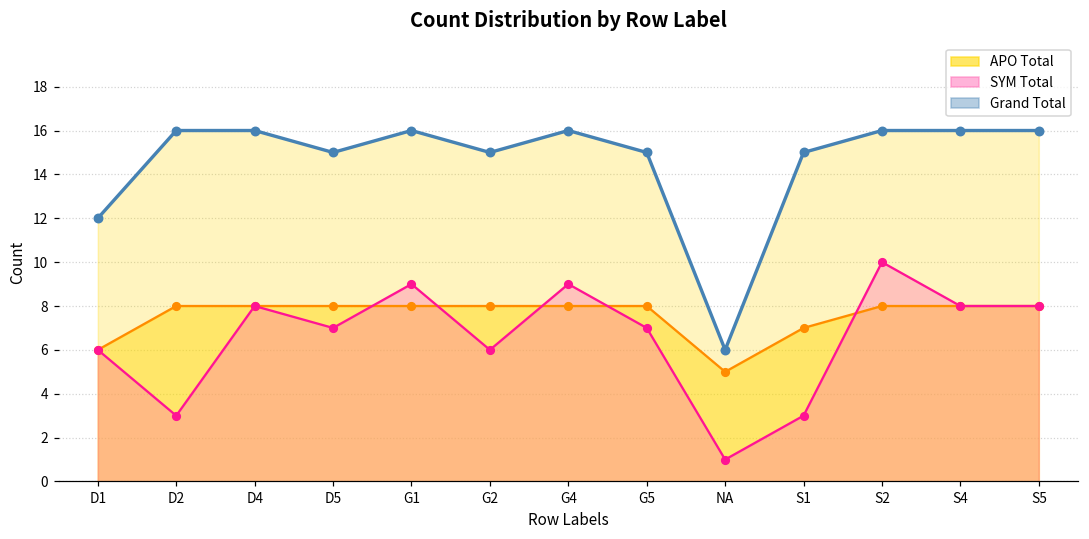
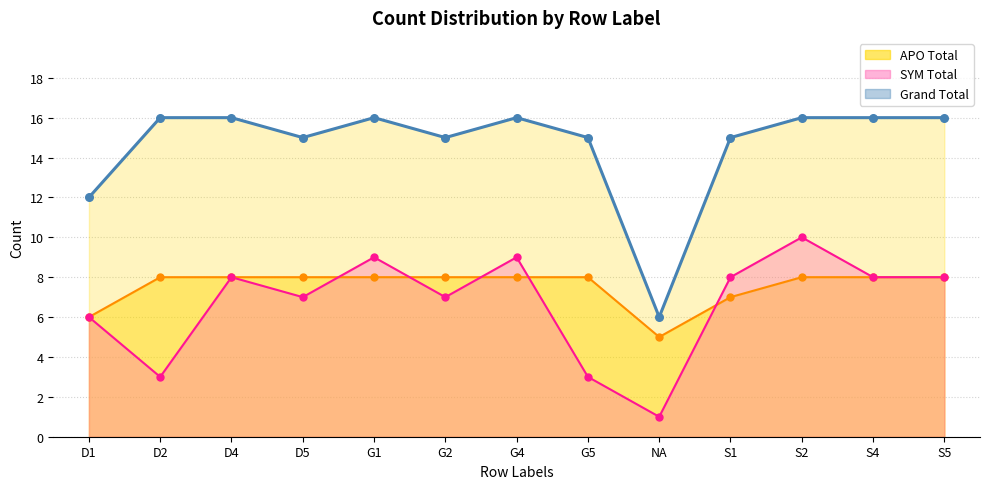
SYM Total, G2: 6 -> 7
SYM Total, G5: 7 -> 3
SYM Total, S1: 3 -> 8
